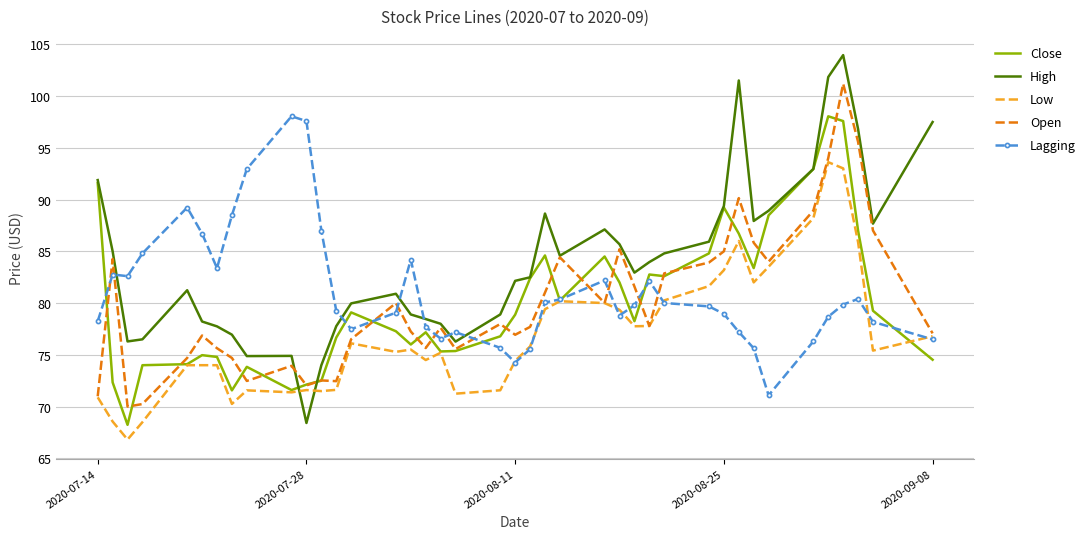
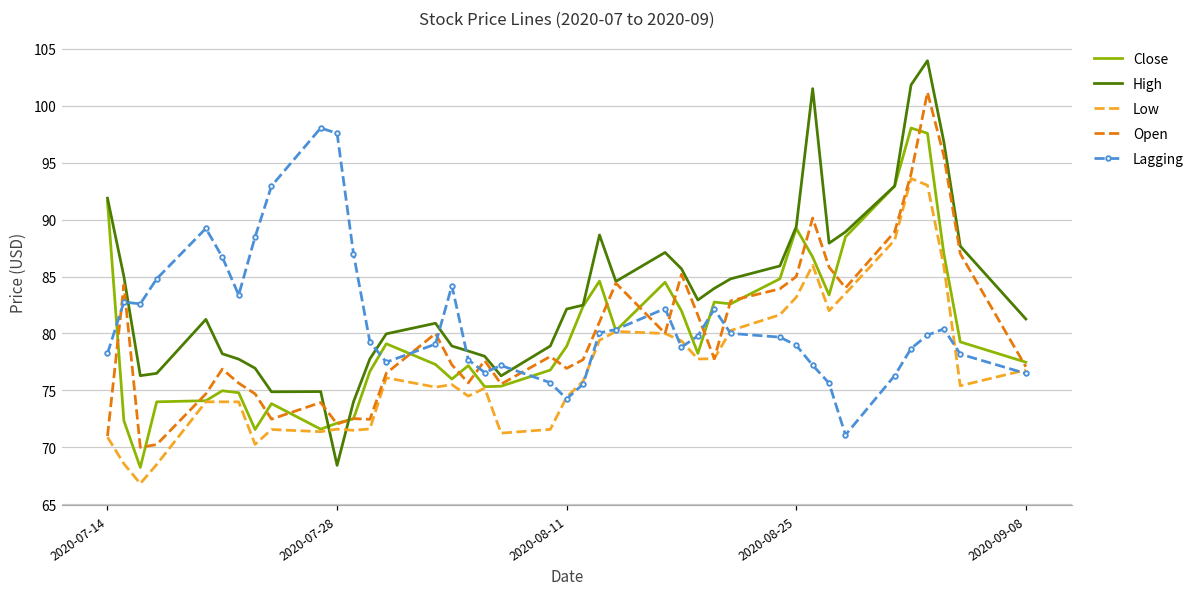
Close, 2020-09-08: 74.5 -> 77.5
High, 2020-09-08: 97.5 -> 81.3
